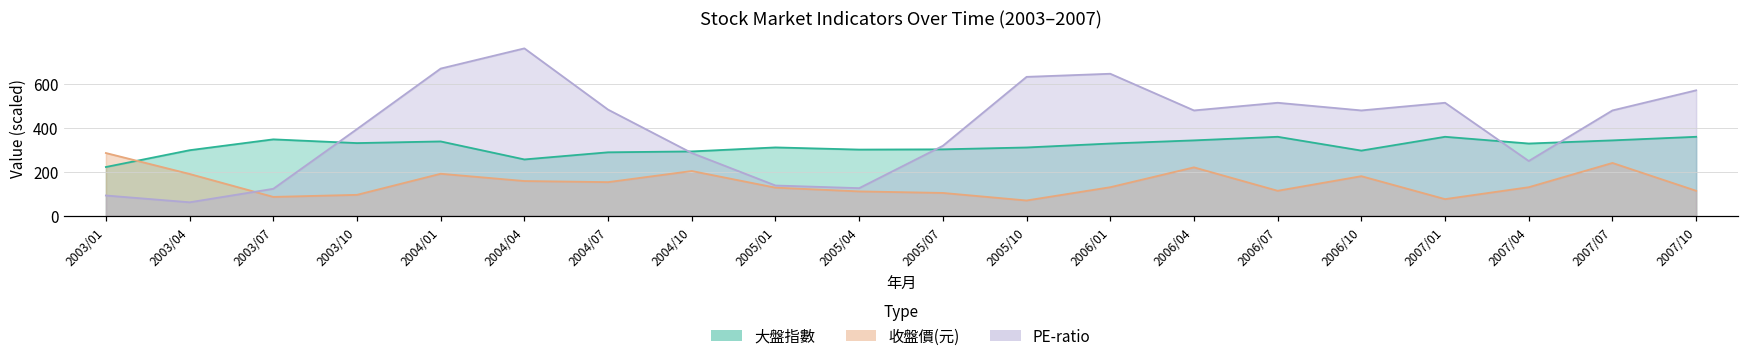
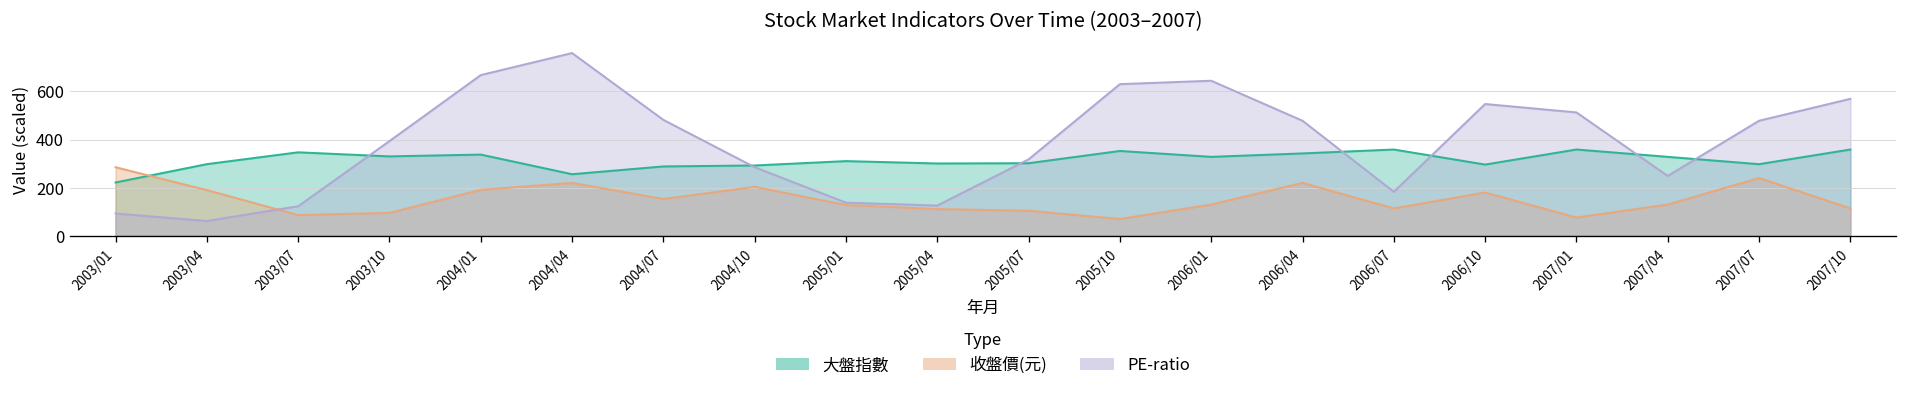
收盤價(元), 2004/04: 160 -> 220
大盤指數, 2005/10: 310 -> 350
PE-ratio, 2006/07: 510 -> 180
PE-ratio, 2006/10: 480 -> 550
大盤指數, 2007/07: 340 -> 300
